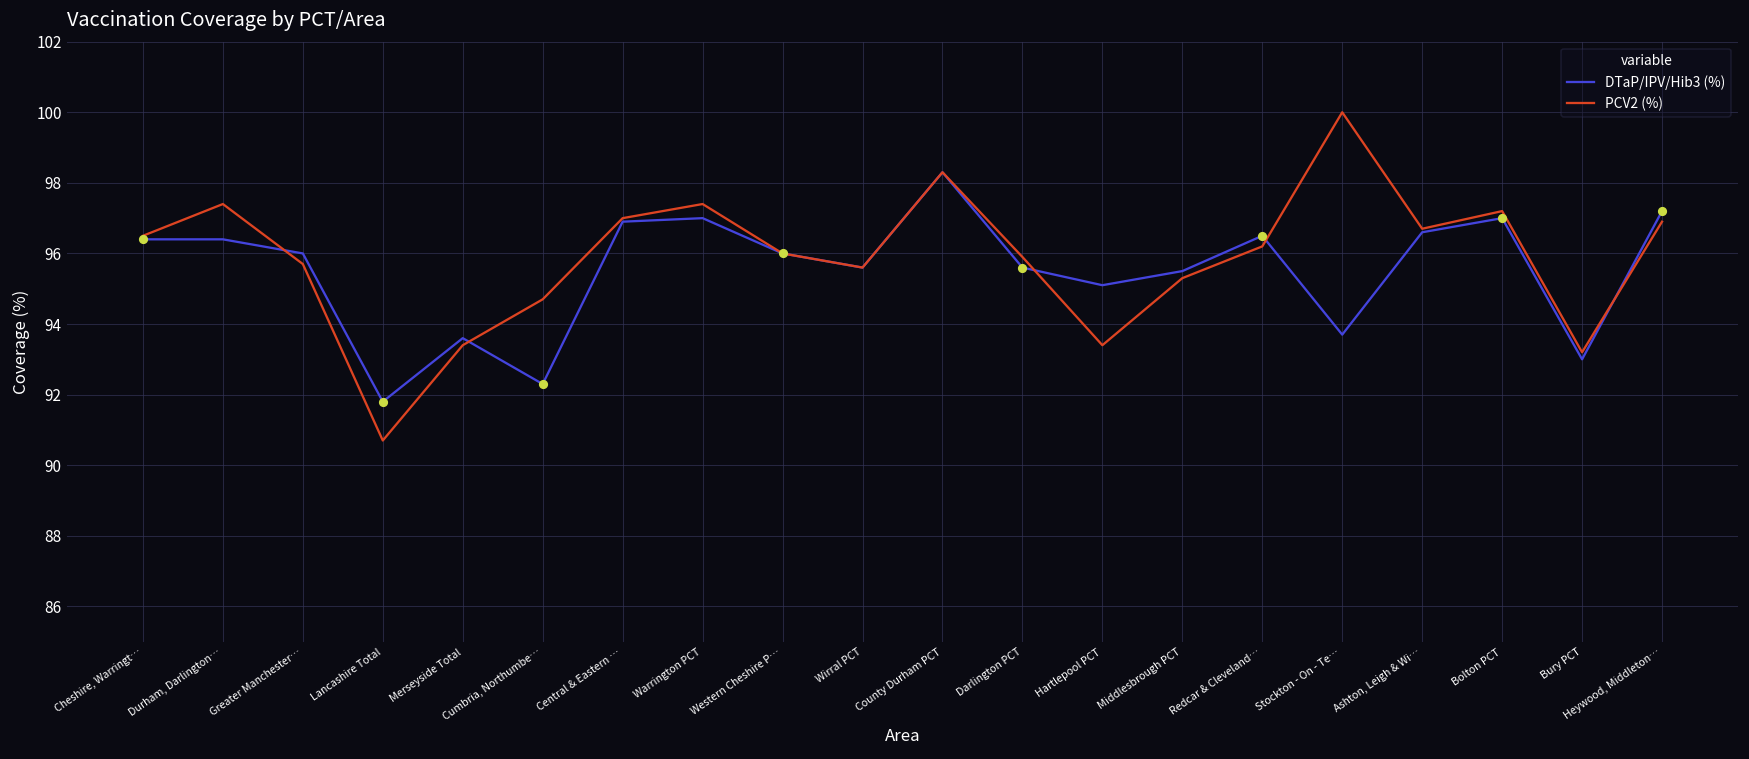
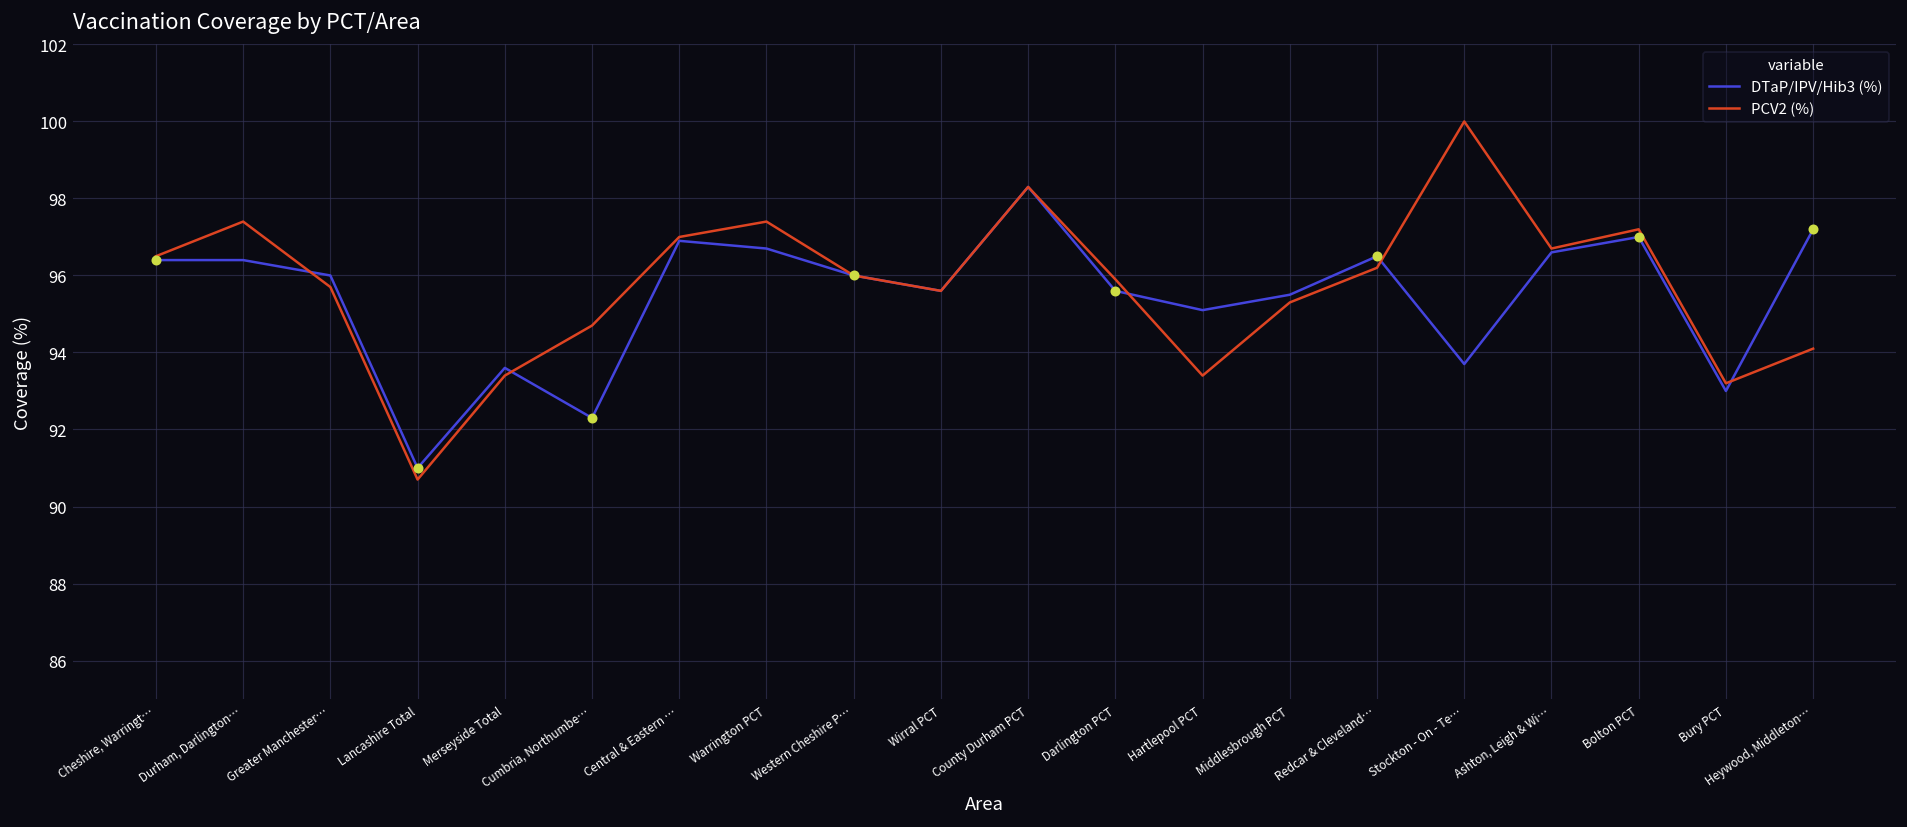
DTaP/IPV/Hib3 (%), Lancashire Total: 91.8 -> 91.0
DTaP/IPV/Hib3 (%), Warrington PCT: 97.0 -> 96.7
PCV2 (%), Heywood, Middleton…: 96.9 -> 94.1
